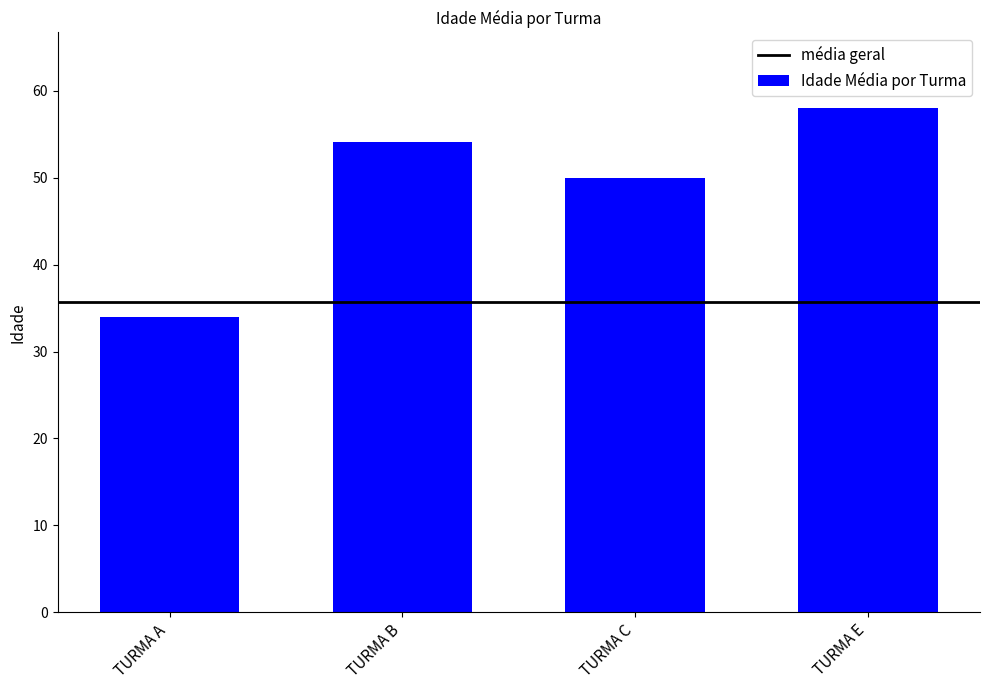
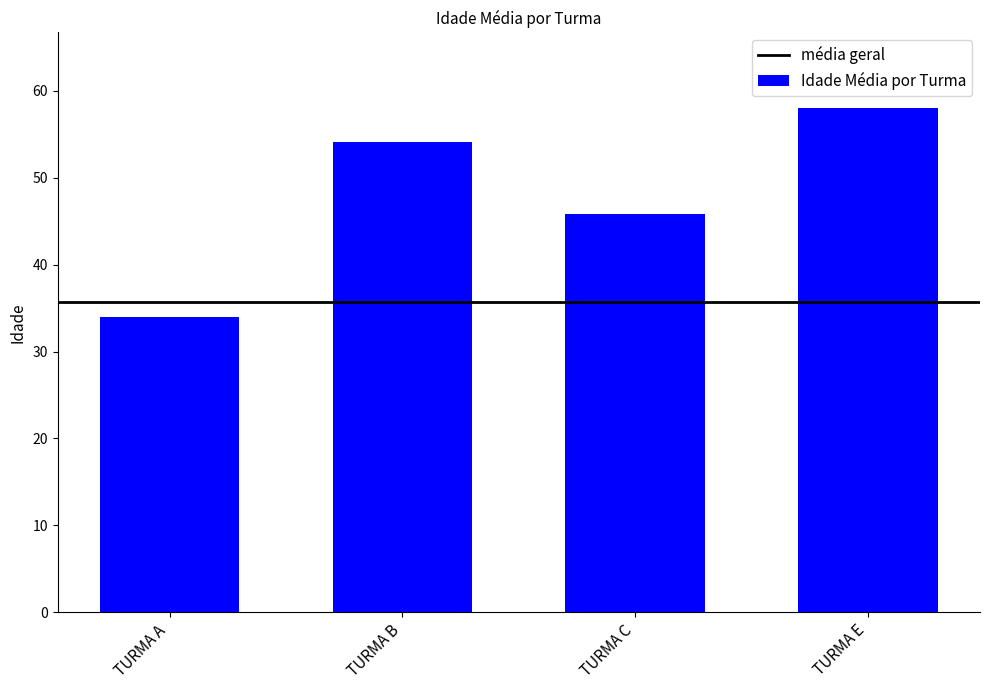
TURMA C: 50 -> 46
